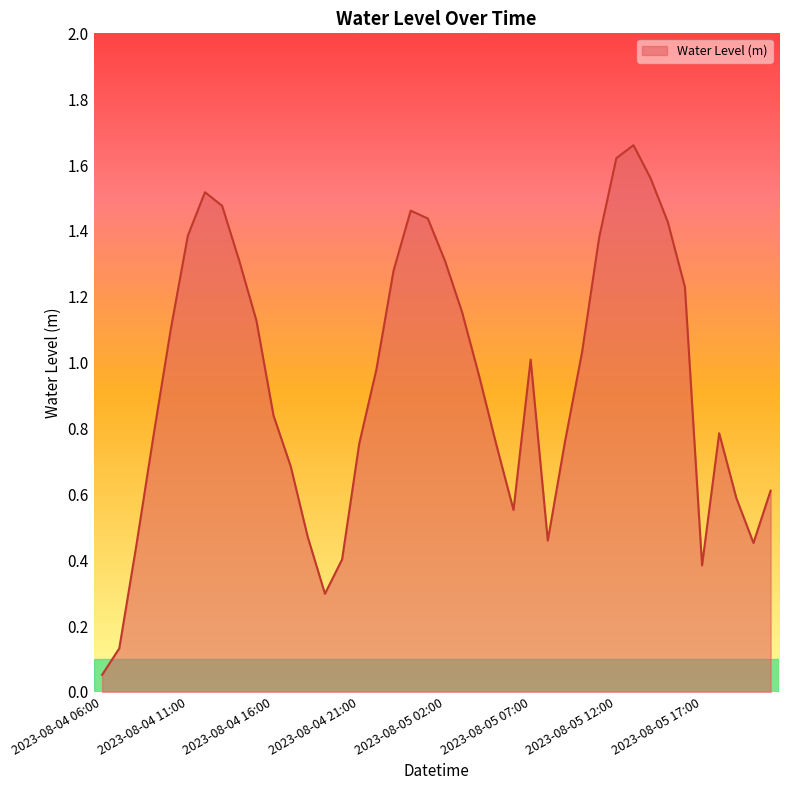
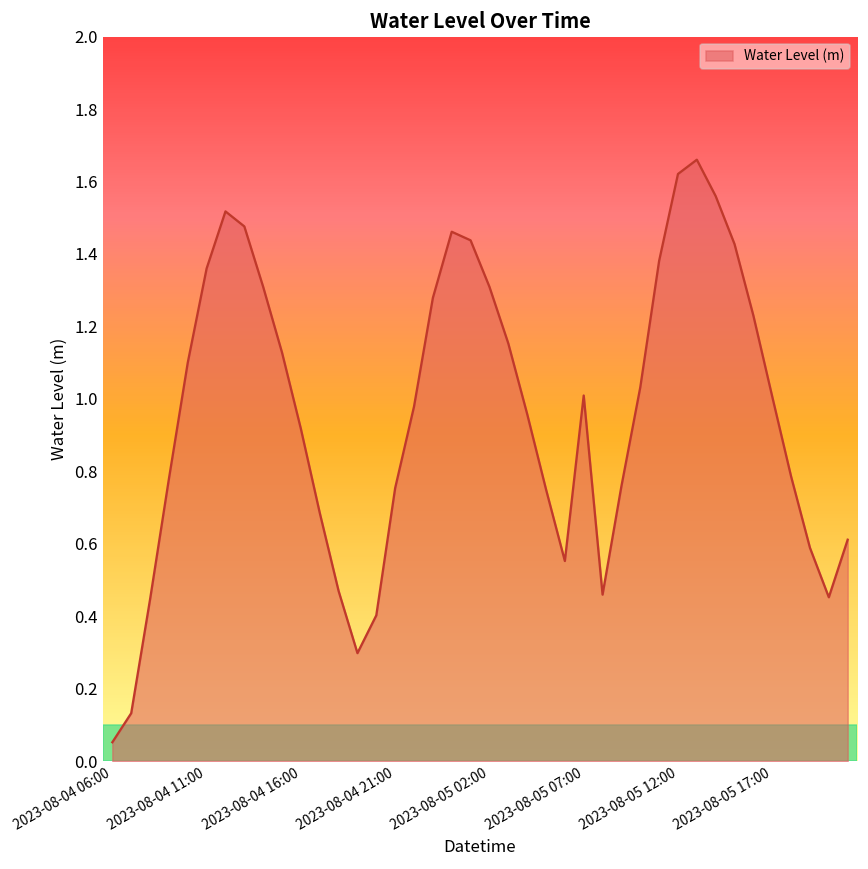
2023-08-04 11:00: 1.39 -> 1.36
2023-08-04 16:00: 0.84 -> 0.92
2023-08-05 17:00: 0.38 -> 1.01
